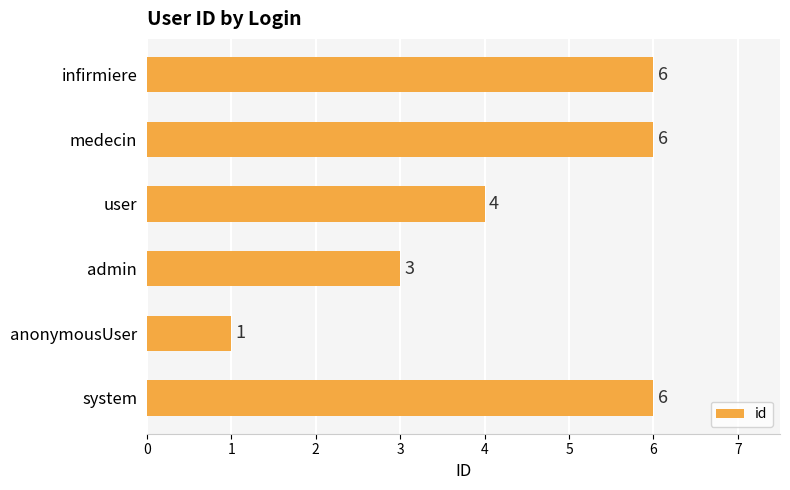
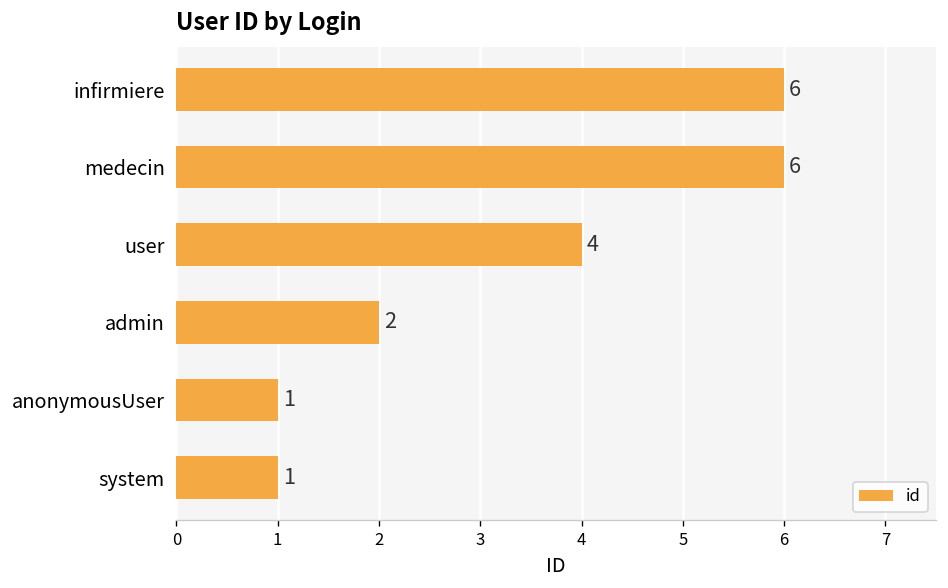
admin: 3 -> 2
system: 6 -> 1
